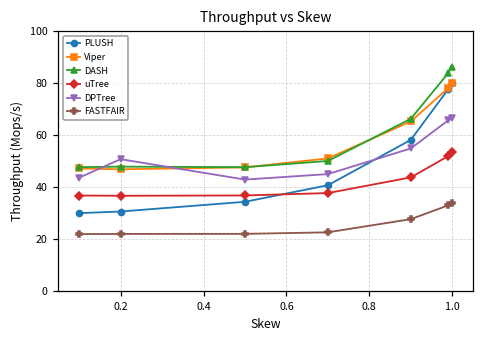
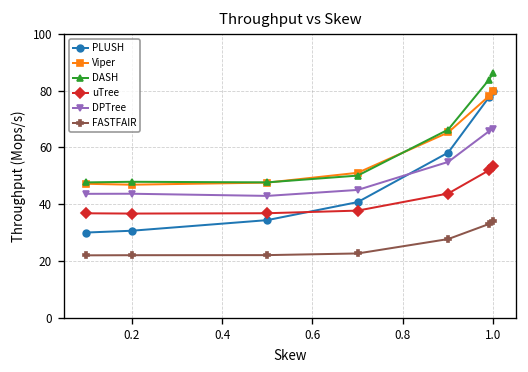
DPTree, 0.2: 51 -> 44
